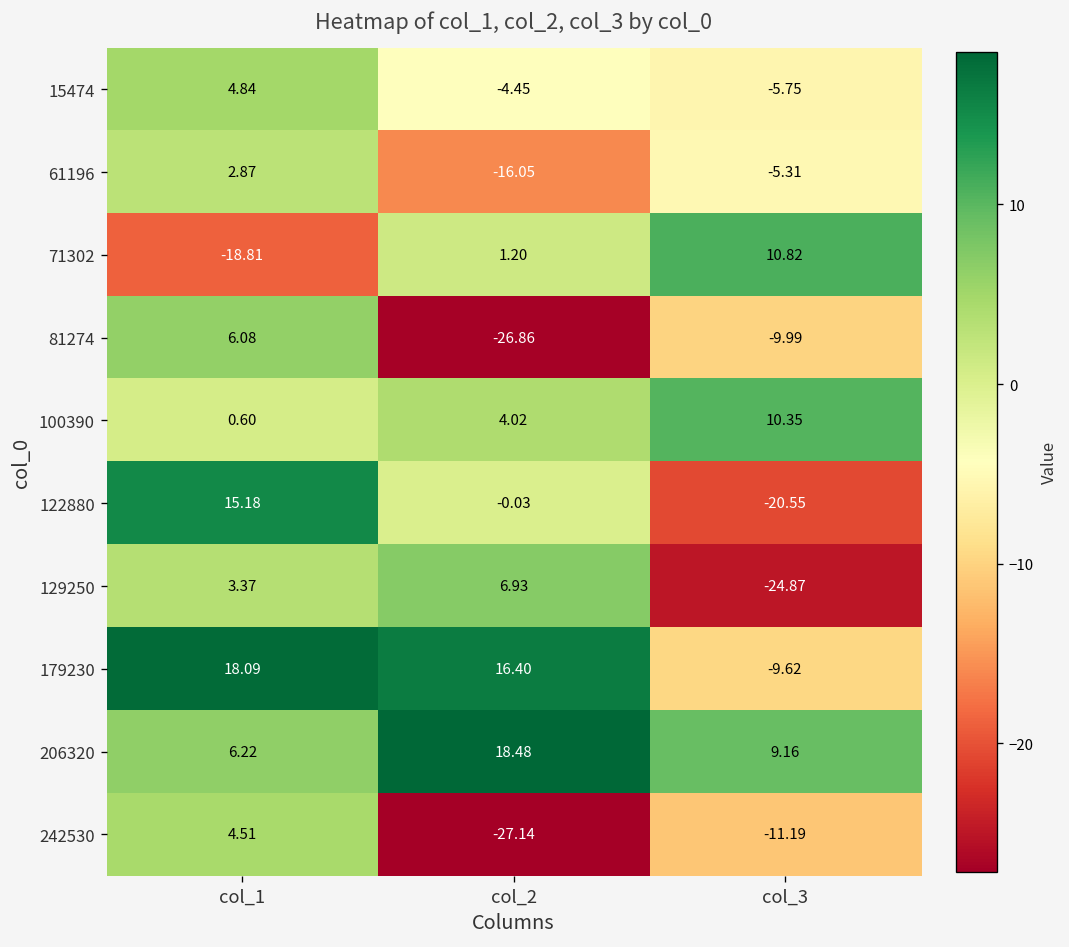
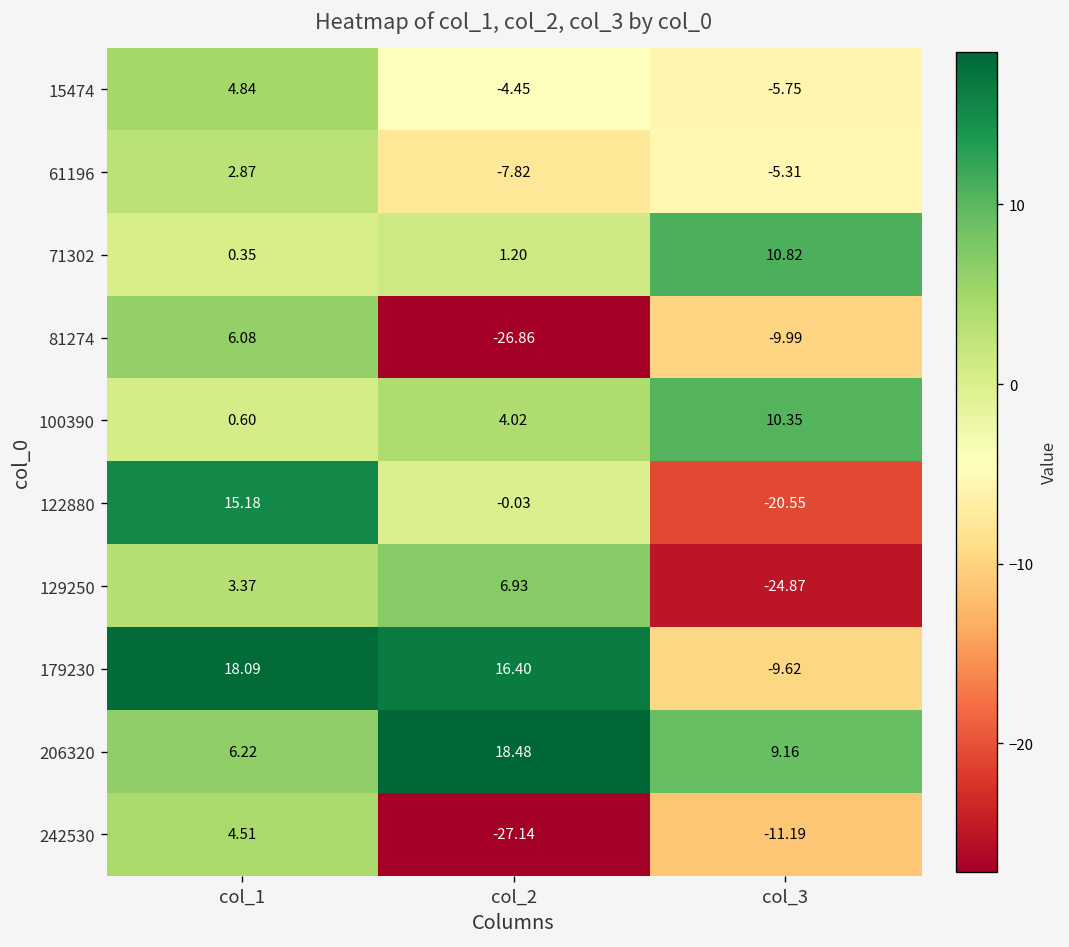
61196, col_2: -16.05 -> -7.82
71302, col_1: -18.81 -> 0.35
